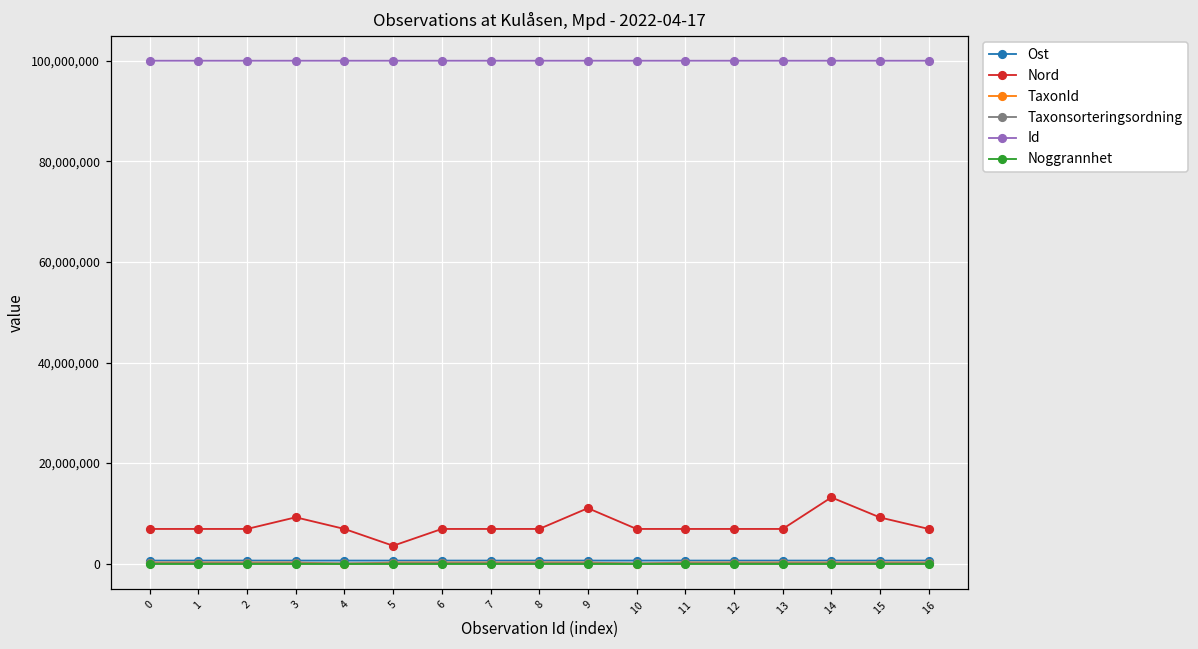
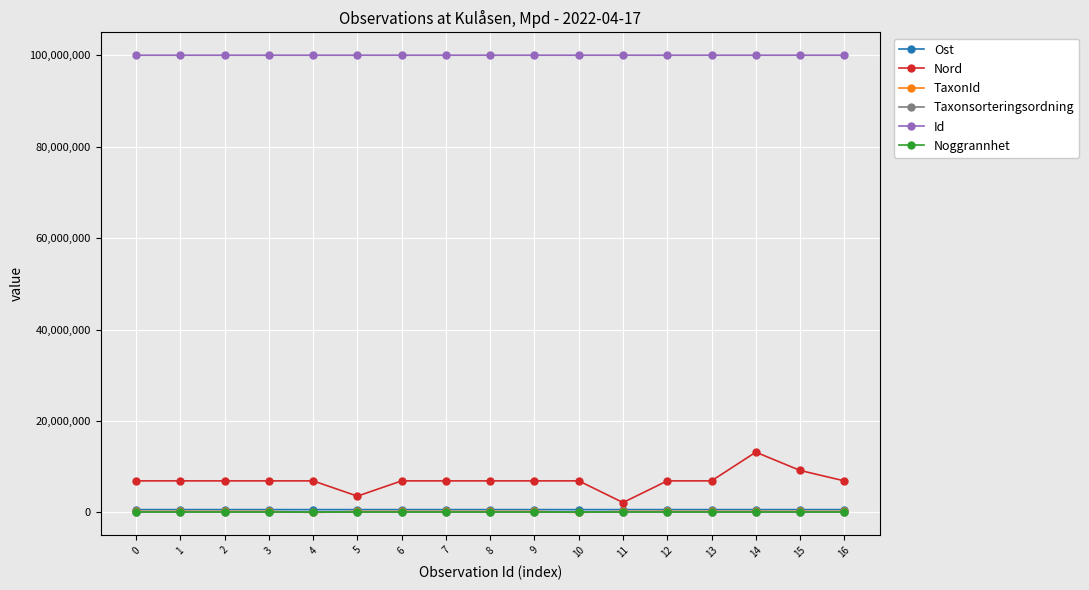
Nord, 3: 9,000,000 -> 7,000,000
Nord, 9: 11,000,000 -> 7,000,000
Nord, 11: 7,000,000 -> 2,000,000
